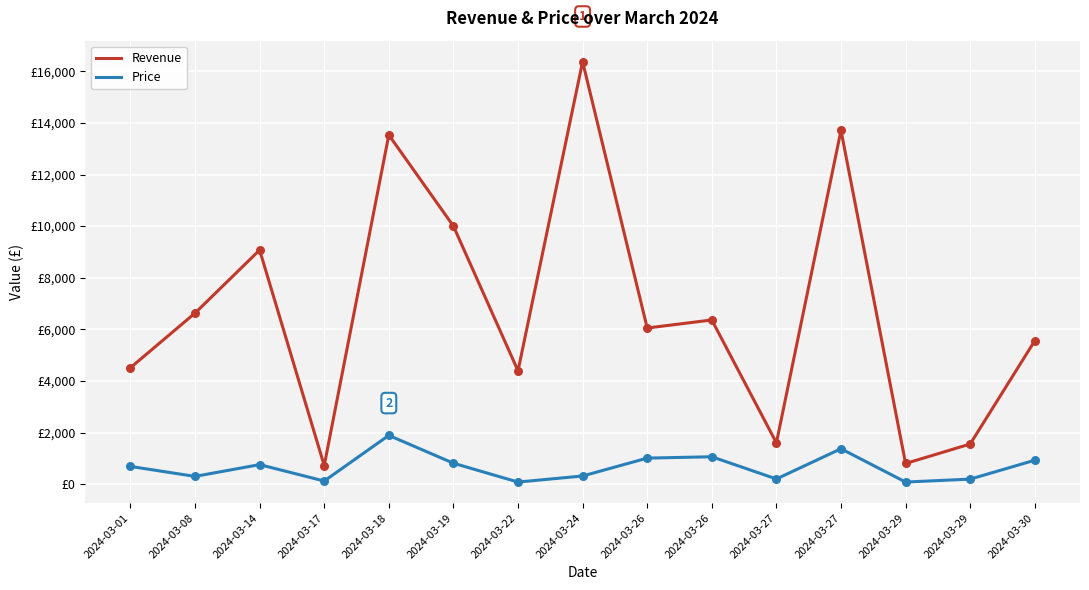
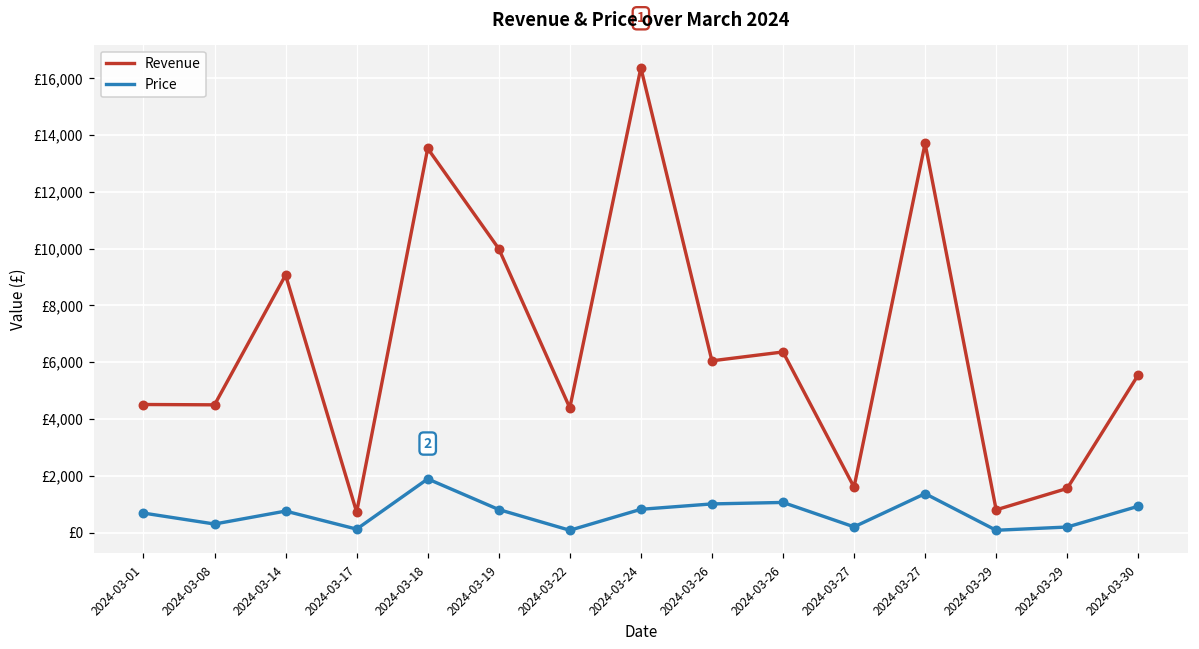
Revenue, 2024-03-08: £6,600 -> £4,500
Price, 2024-03-24: £300 -> £800
